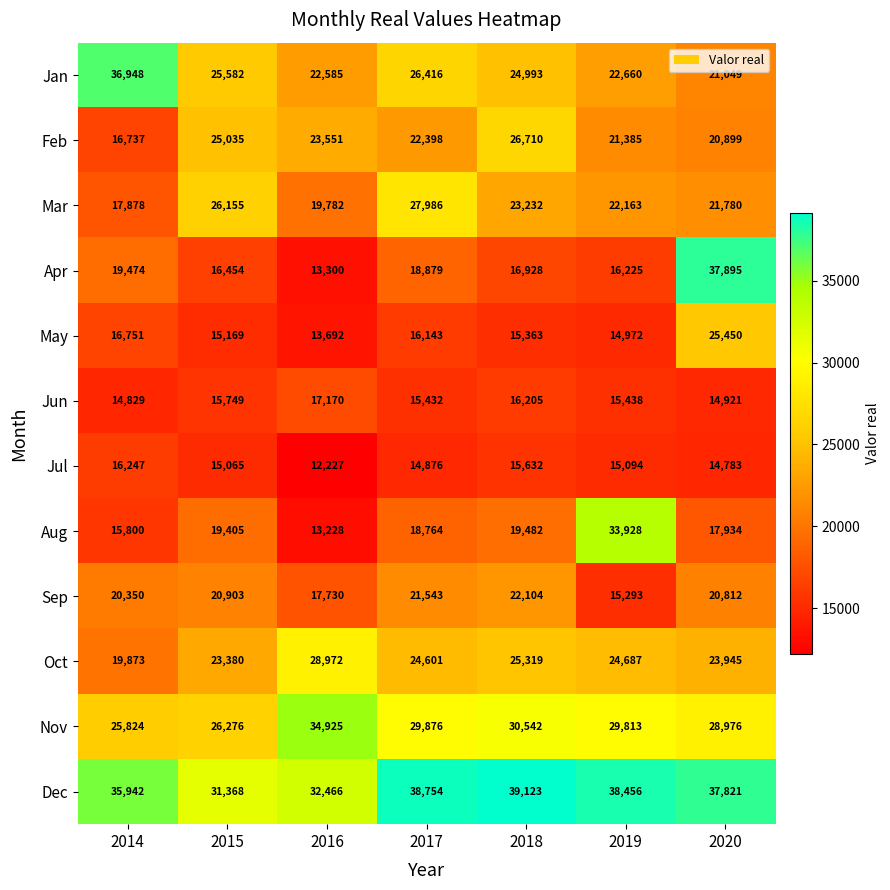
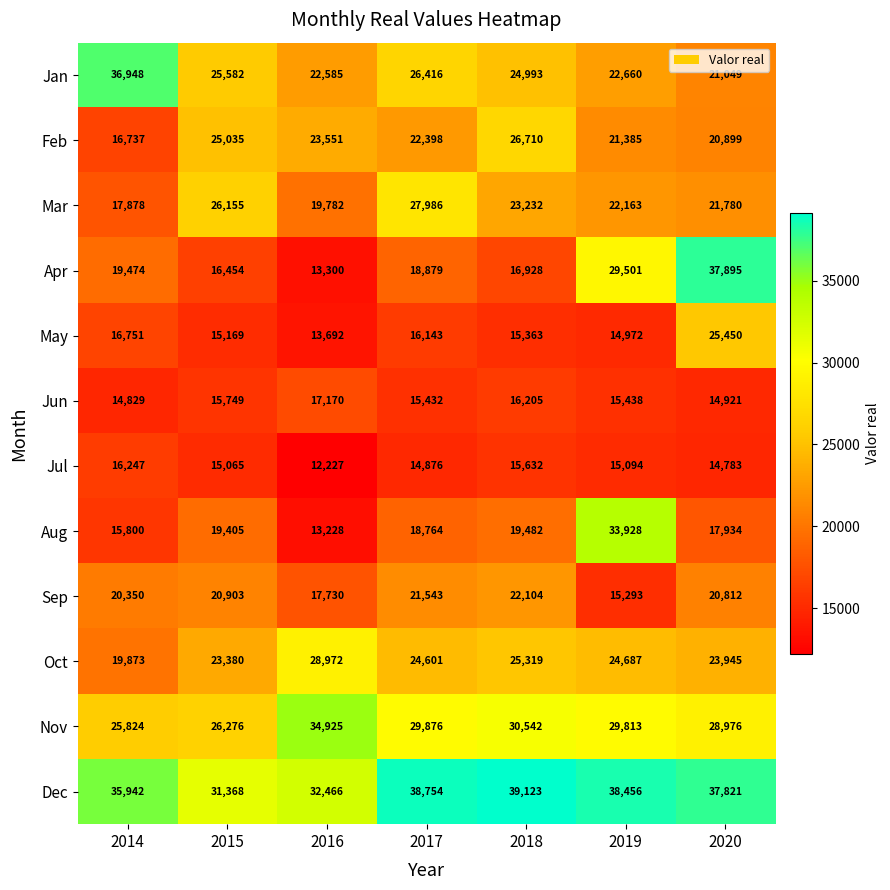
Apr, 2019: 16,225 -> 29,501
